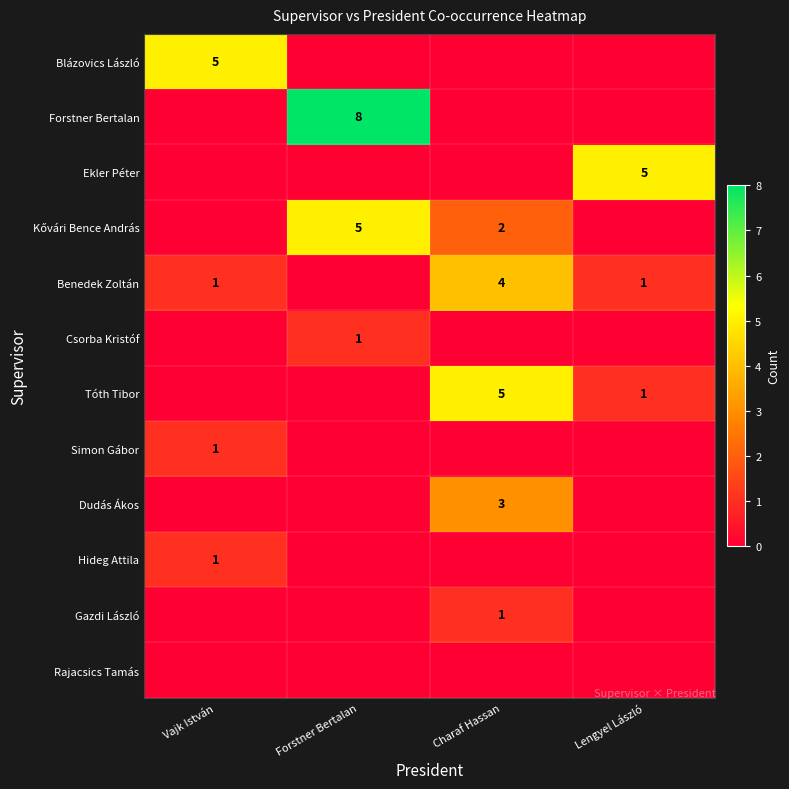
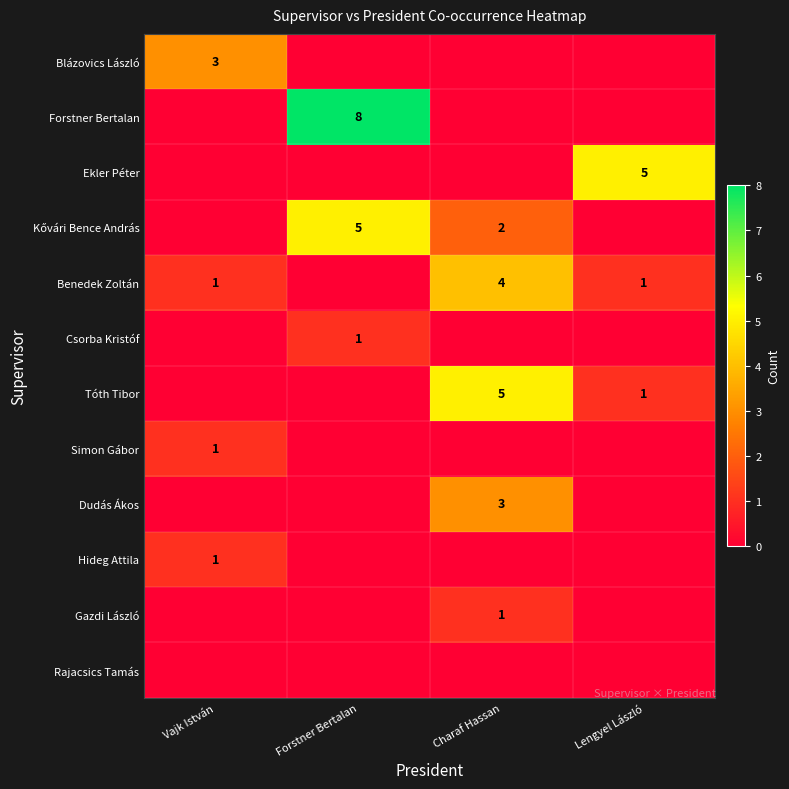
Blázovics László, Vajk István: 5 -> 3
